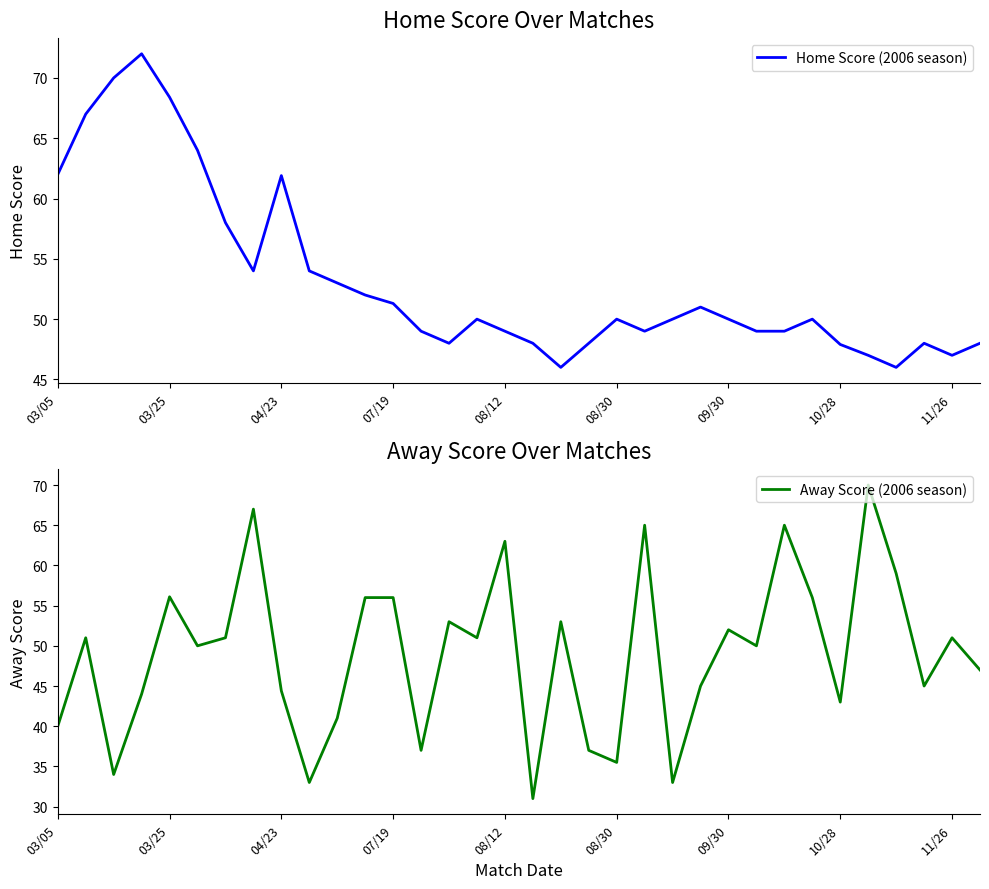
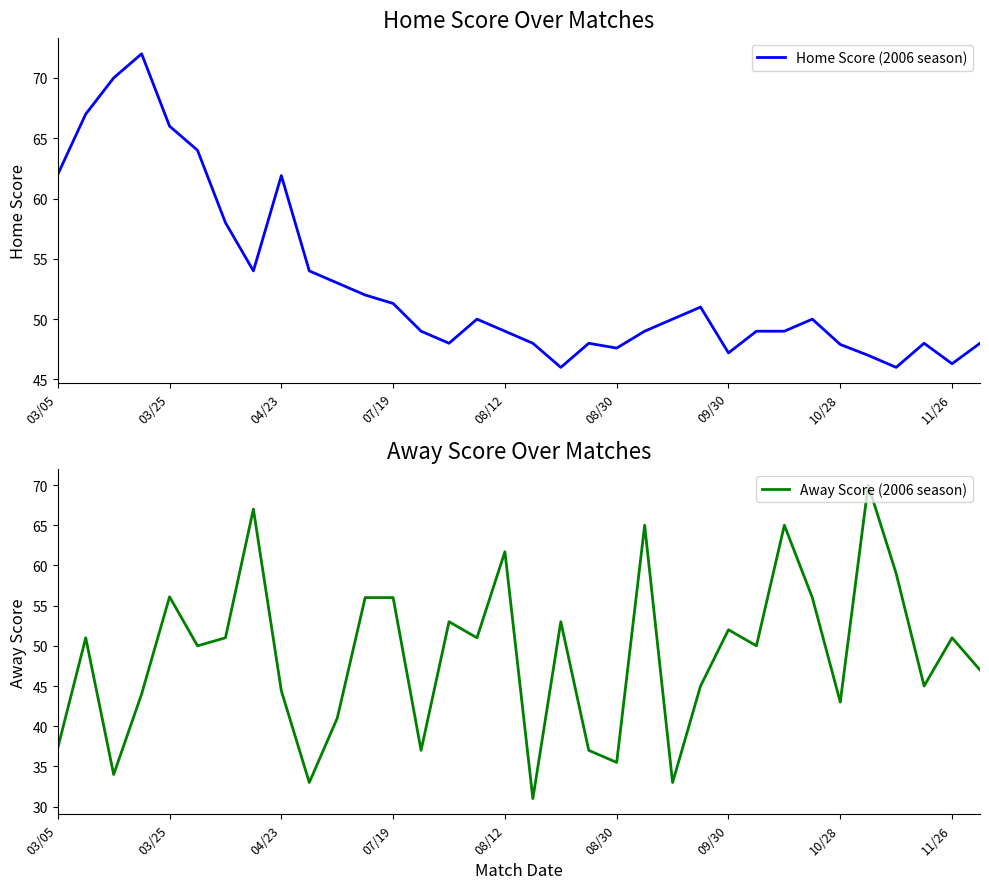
Home Score Over Matches, 03/25: 68.4 -> 66.0
Home Score Over Matches, 08/30: 50.0 -> 47.6
Home Score Over Matches, 09/30: 50.0 -> 47.2
Home Score Over Matches, 11/26: 47.0 -> 46.3
Away Score Over Matches, 03/05: 40 -> 37
Away Score Over Matches, 08/12: 63 -> 62
